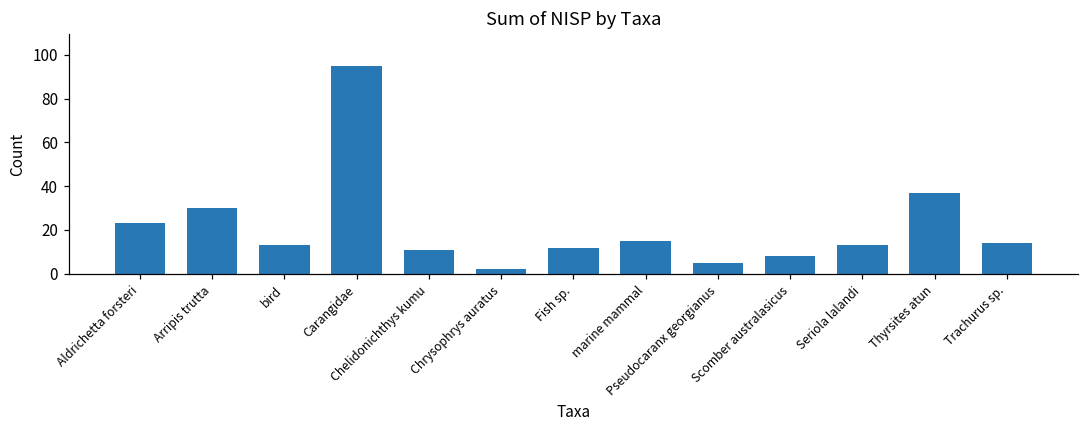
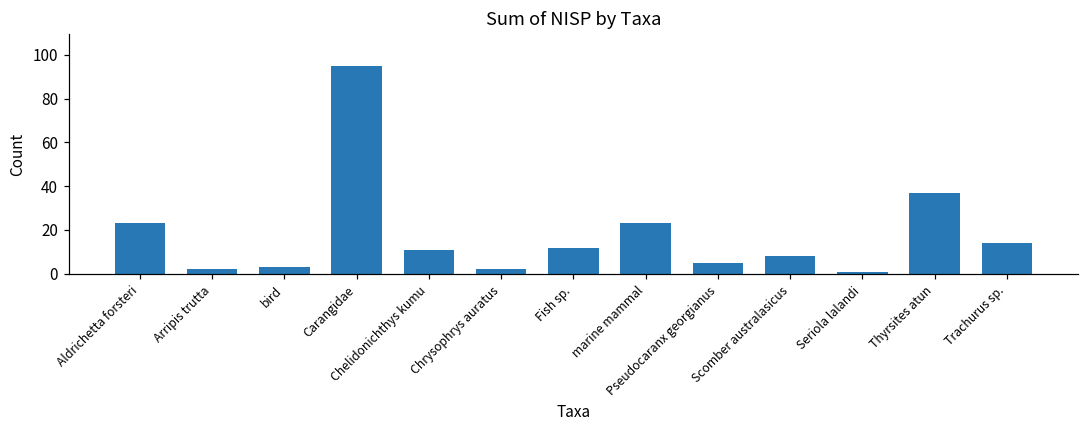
Arripis trutta: 30 -> 2
bird: 13 -> 3
marine mammal: 15 -> 23
Seriola lalandi: 13 -> 1
